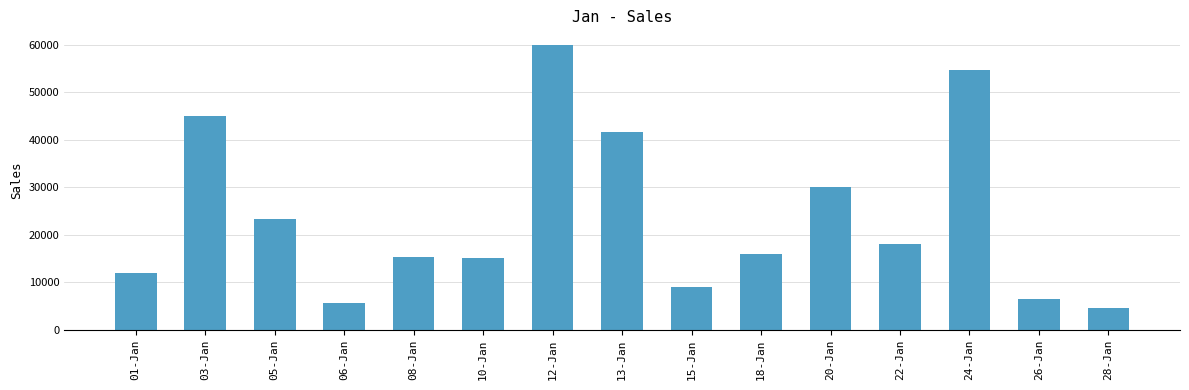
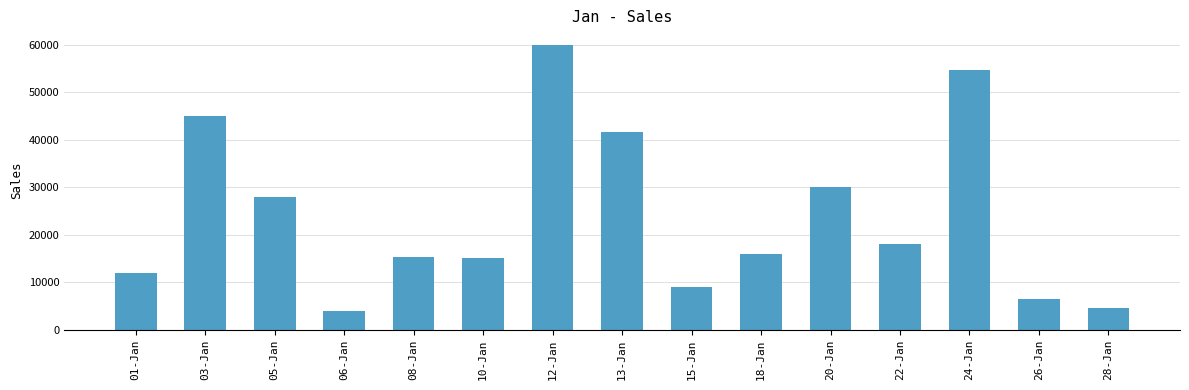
05-Jan: 23000 -> 28000
06-Jan: 6000 -> 4000
